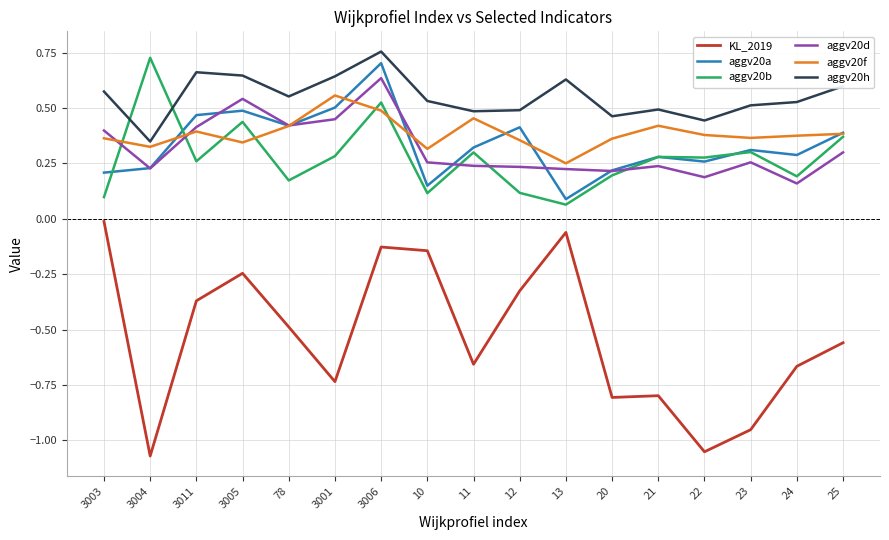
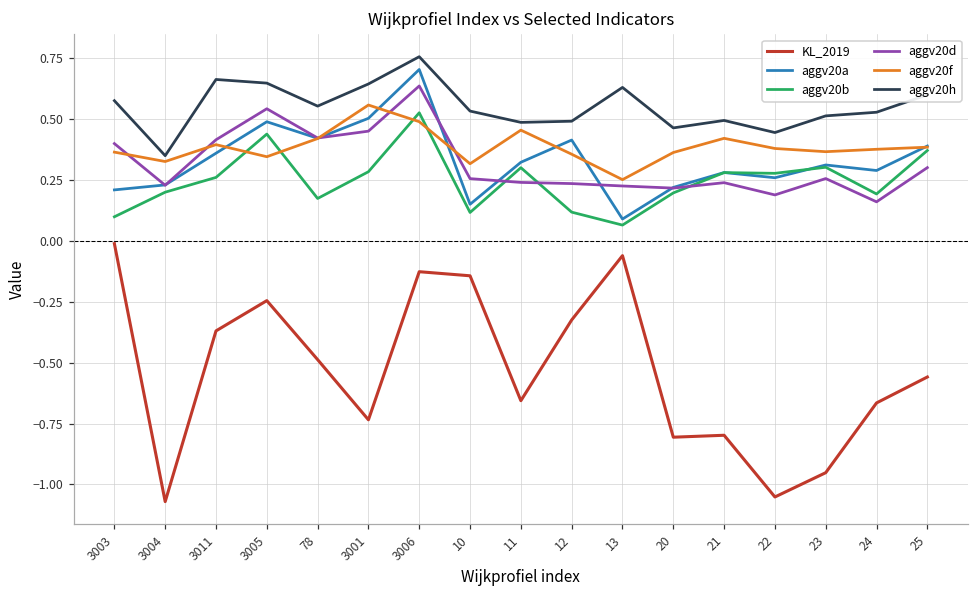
aggv20b, 3004: 0.73 -> 0.20
aggv20a, 3011: 0.47 -> 0.36
